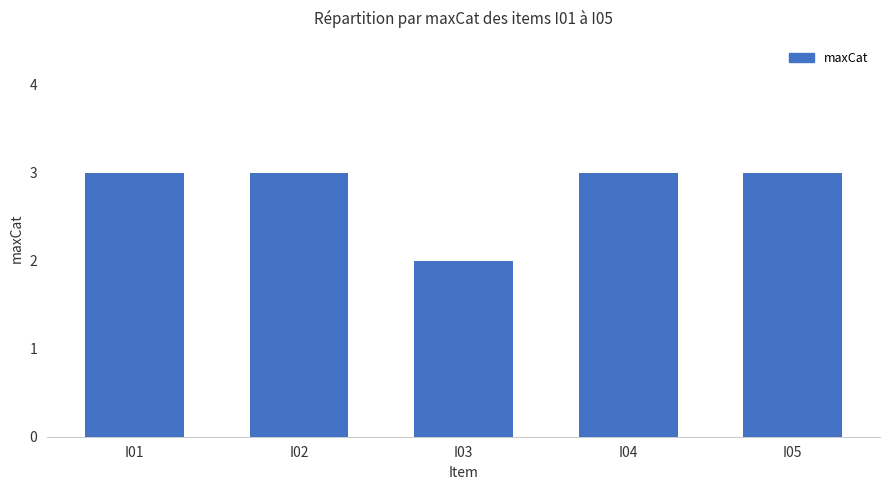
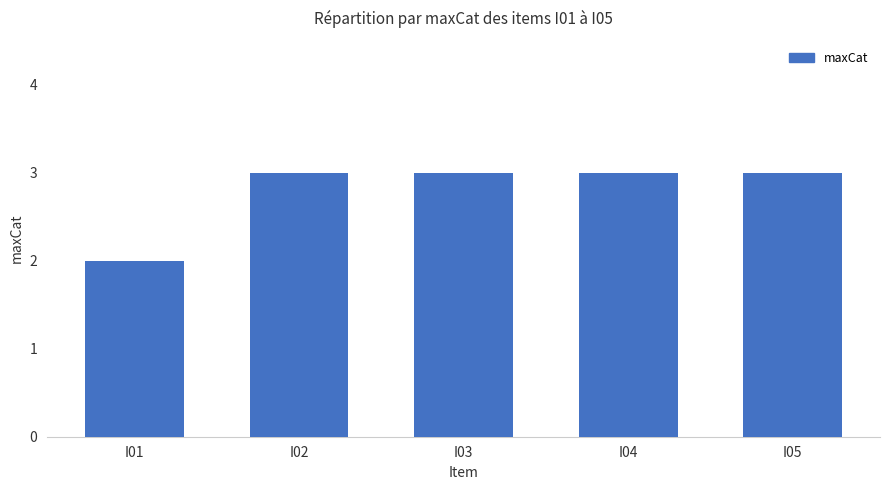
I01: 3 -> 2
I03: 2 -> 3
